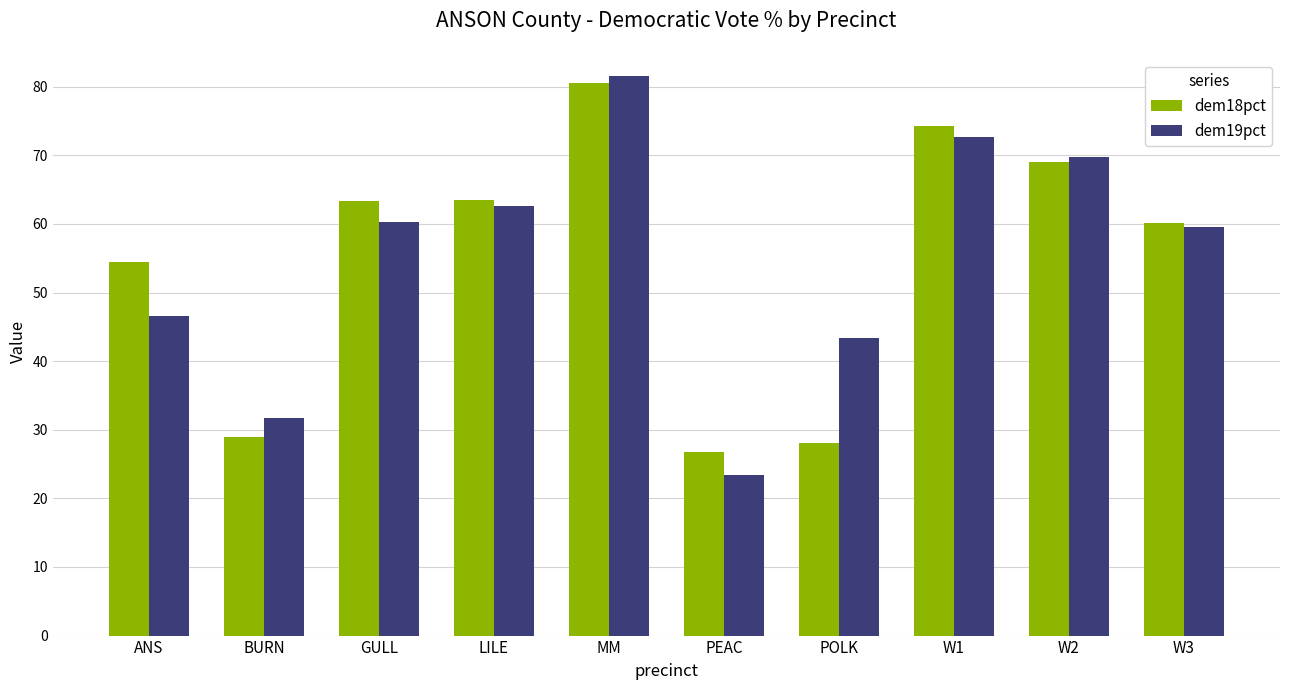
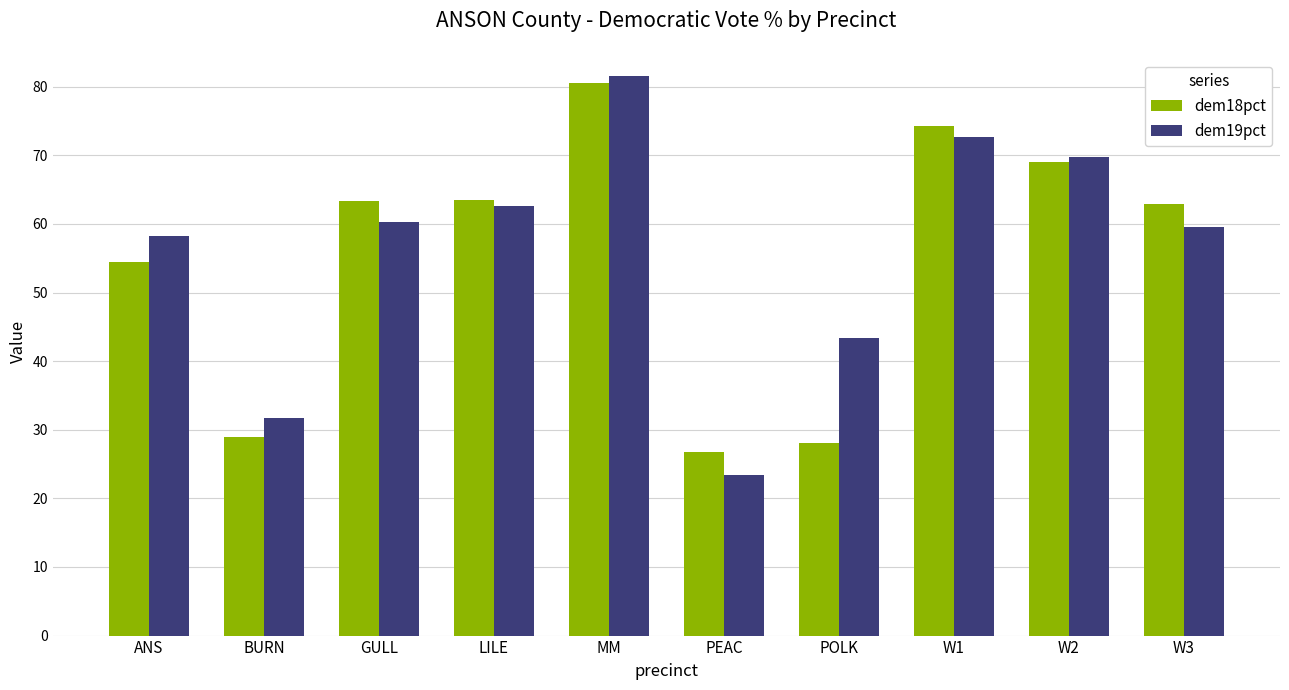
dem19pct, ANS: 47 -> 58
dem18pct, W3: 60 -> 63
